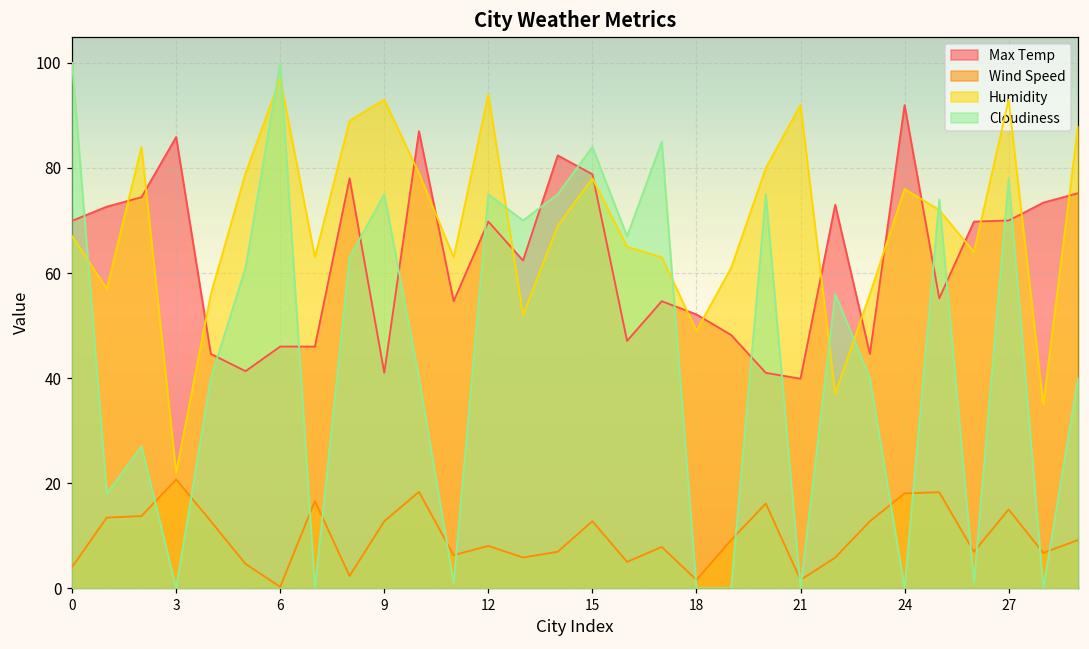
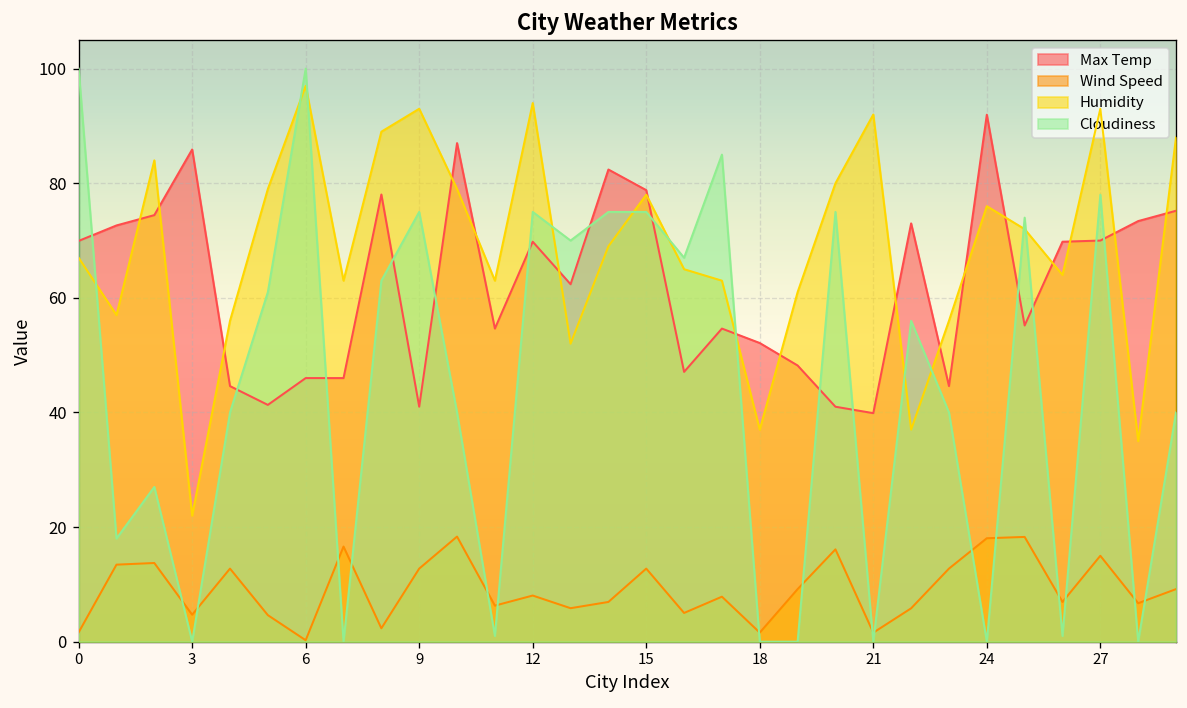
Wind Speed, 0: 4 -> 2
Wind Speed, 3: 21 -> 5
Cloudiness, 15: 84 -> 75
Humidity, 18: 49 -> 37
